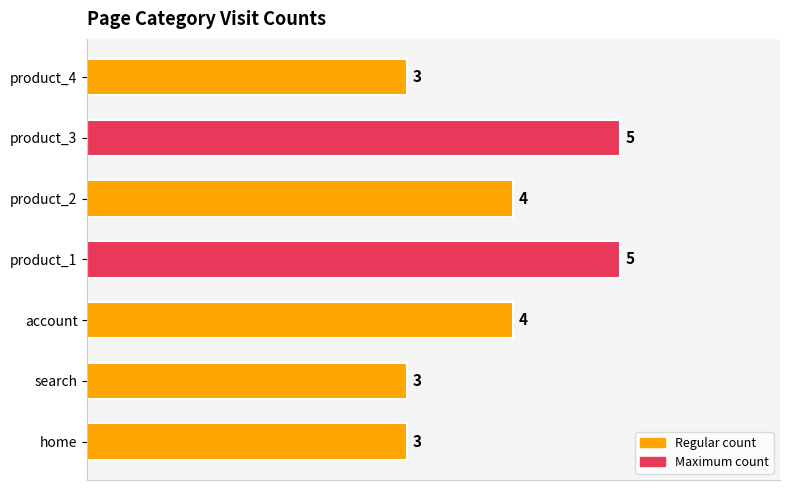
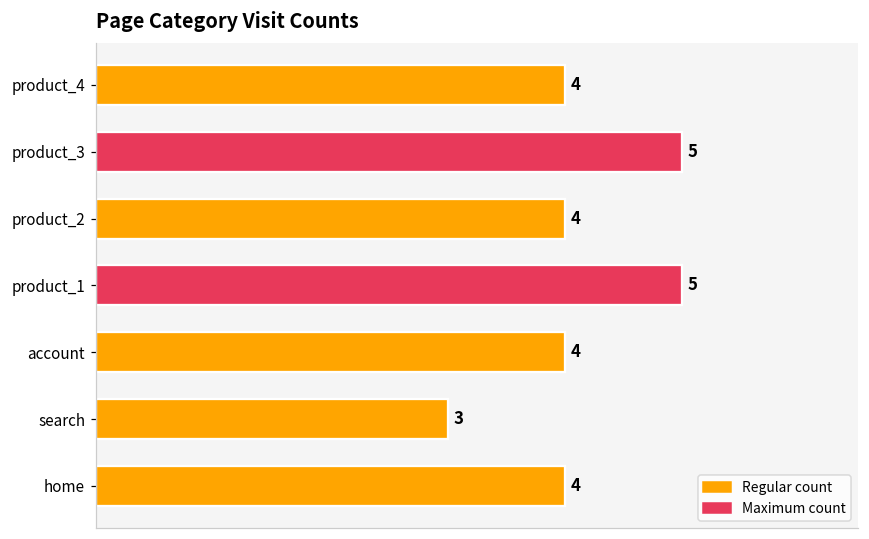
product_4: 3 -> 4
home: 3 -> 4
